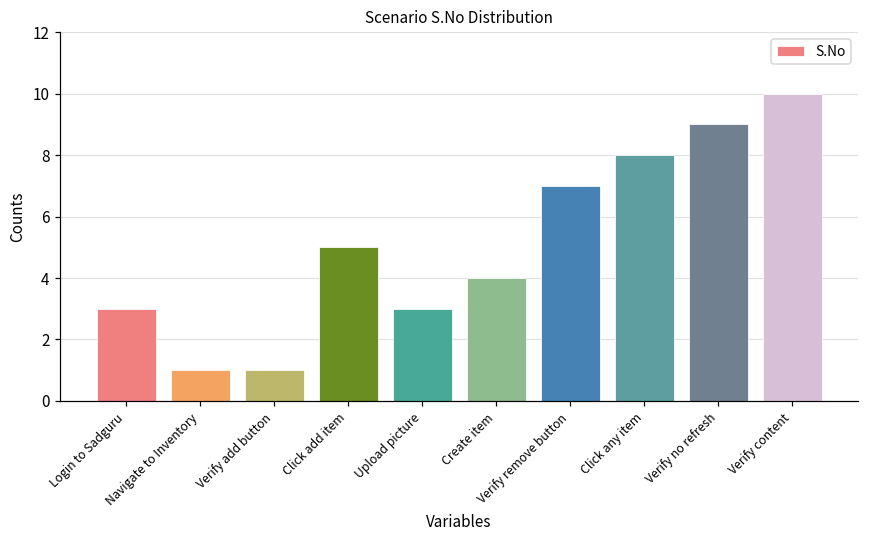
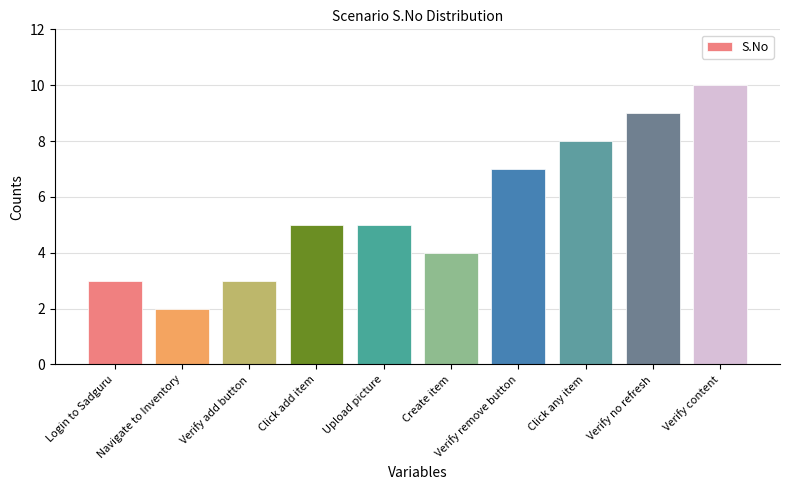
Navigate to Inventory: 1 -> 2
Verify add button: 1 -> 3
Upload picture: 3 -> 5
